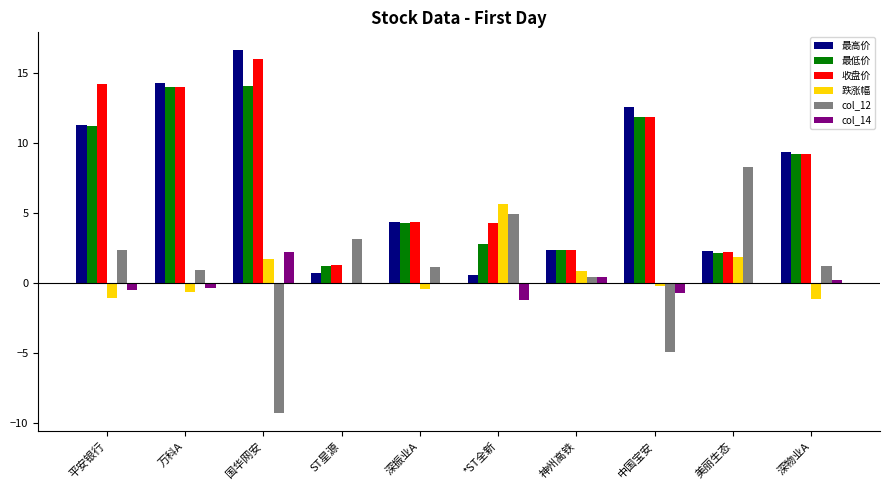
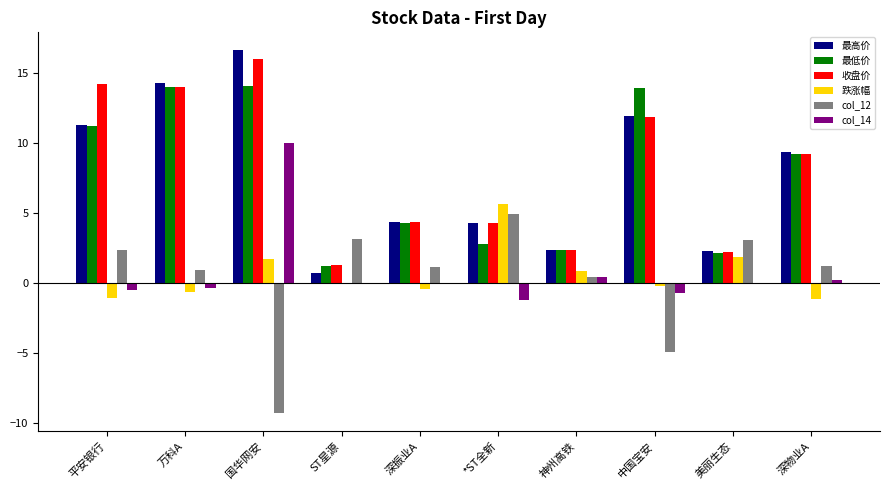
col_14, 国华网安: 2.2 -> 10.0
最高价, *ST全新: 0.6 -> 4.3
最高价, 中国宝安: 12.5 -> 12.0
最低价, 中国宝安: 11.8 -> 13.9
col_12, 美丽生态: 8.3 -> 3.1
